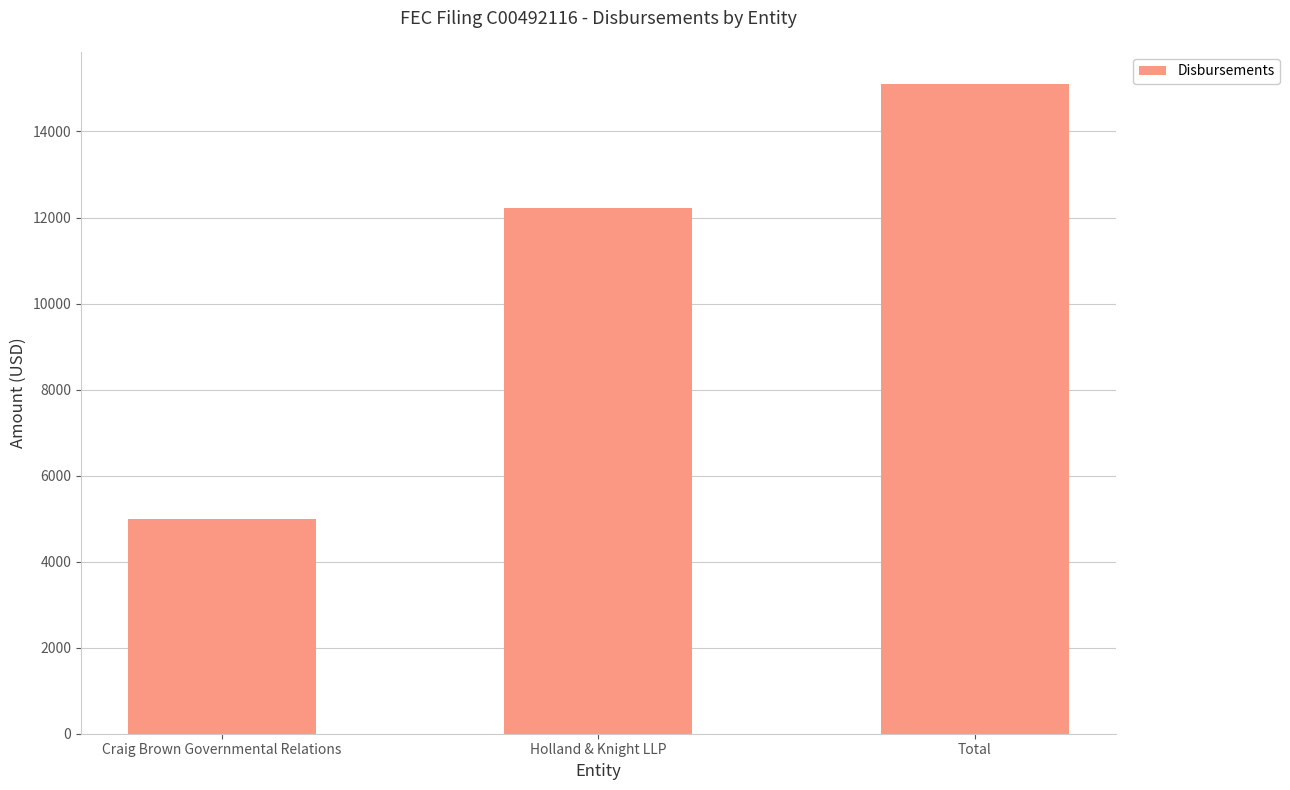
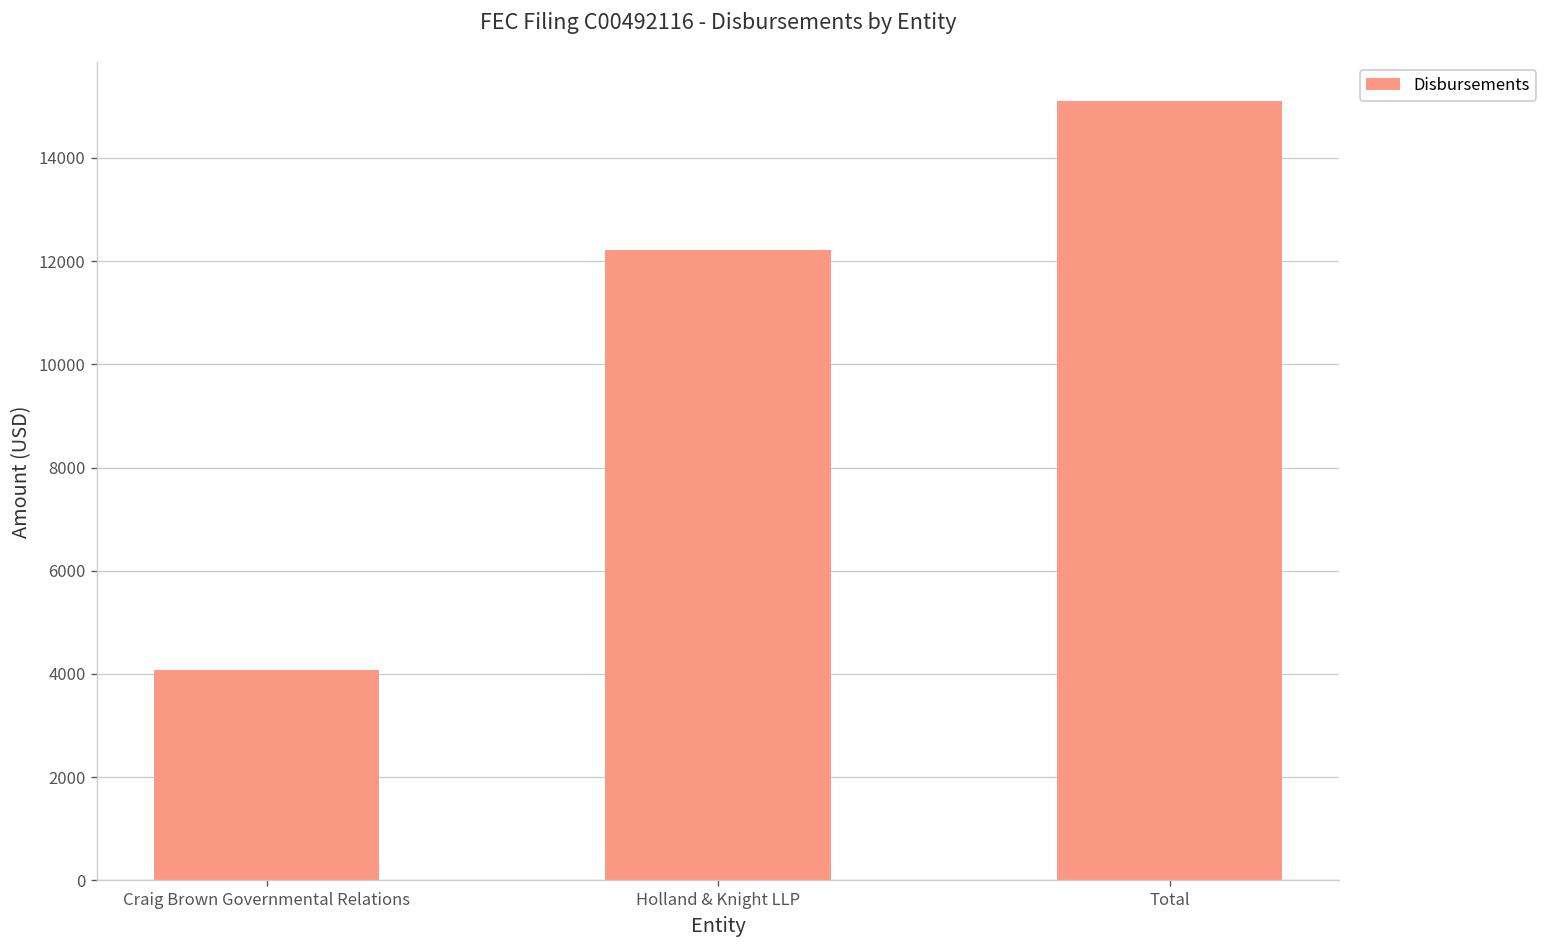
Craig Brown Governmental Relations: 5000 -> 4100
